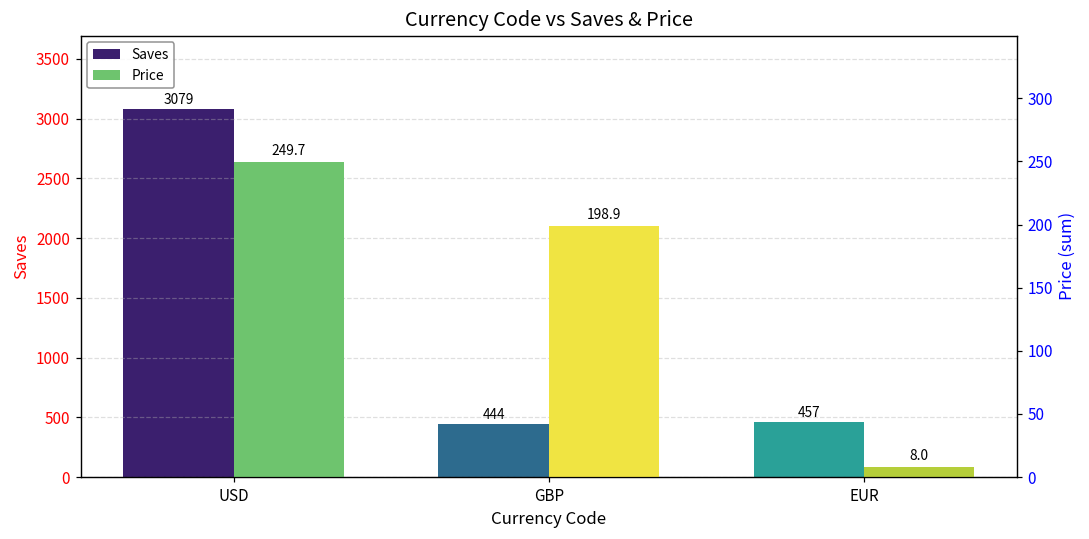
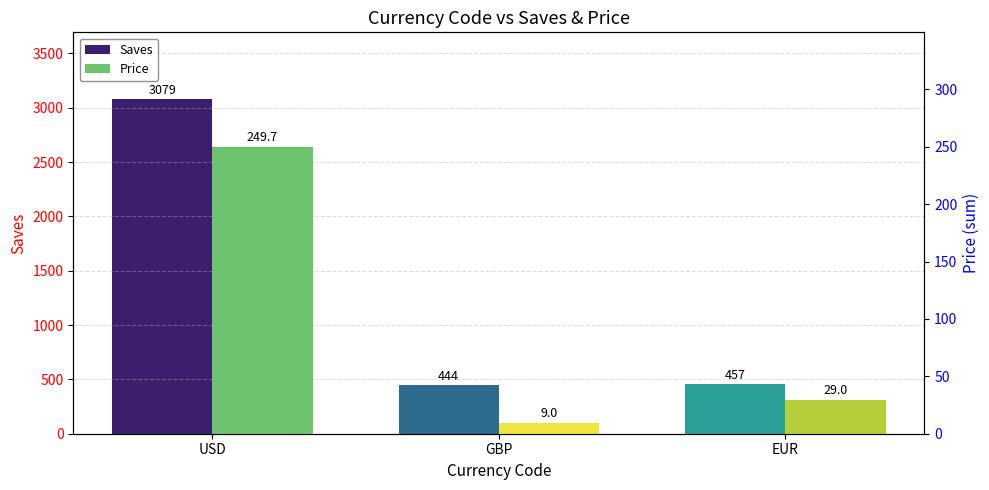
Price, GBP: 198.9 -> 9.0
Price, EUR: 8.0 -> 29.0
